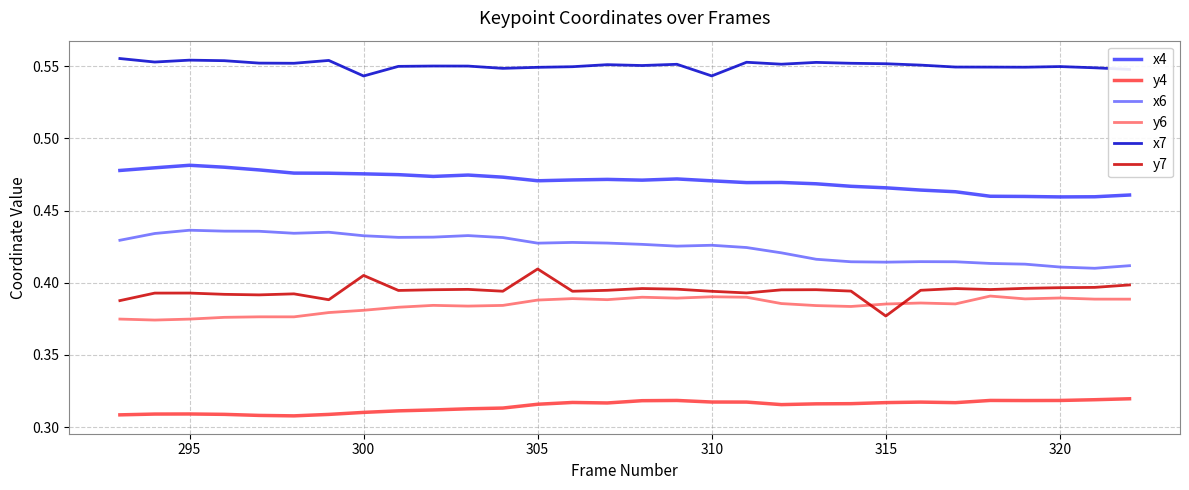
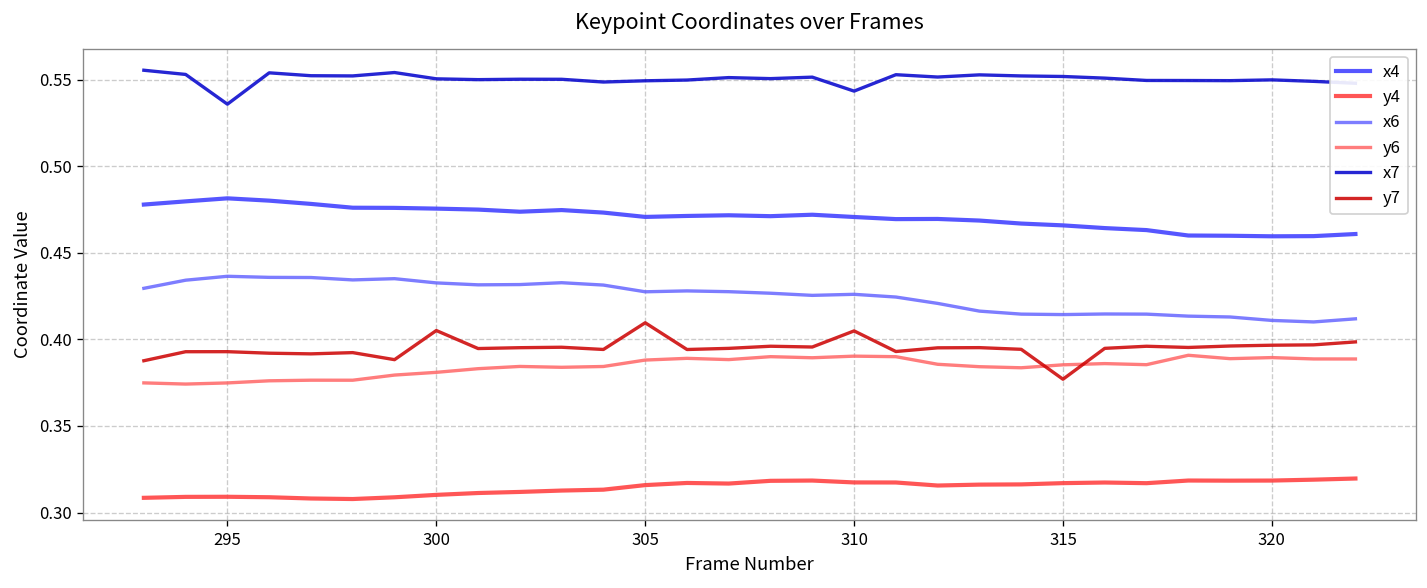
x7, 295: 0.554 -> 0.536
x7, 300: 0.543 -> 0.550
y7, 310: 0.394 -> 0.405
